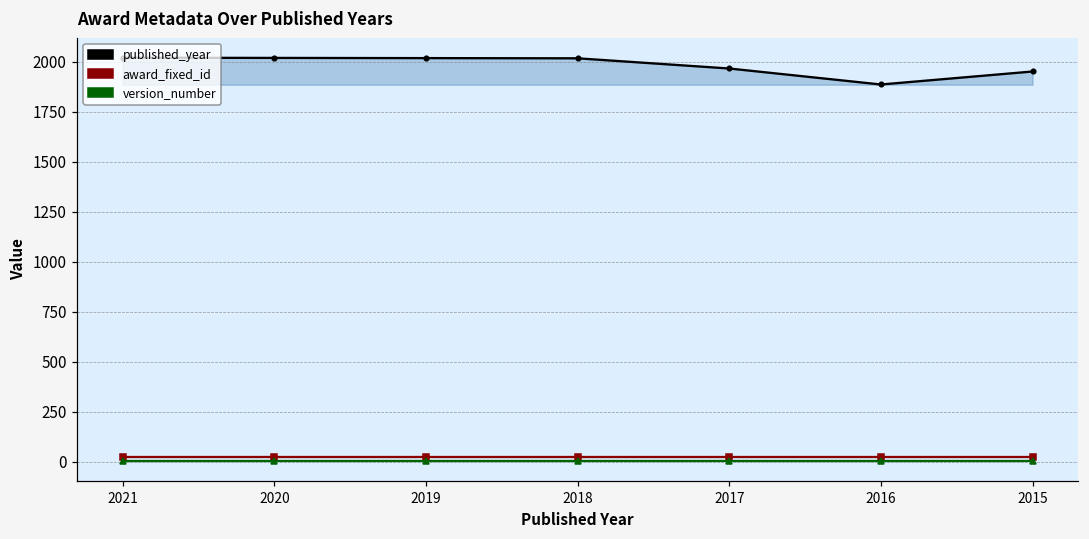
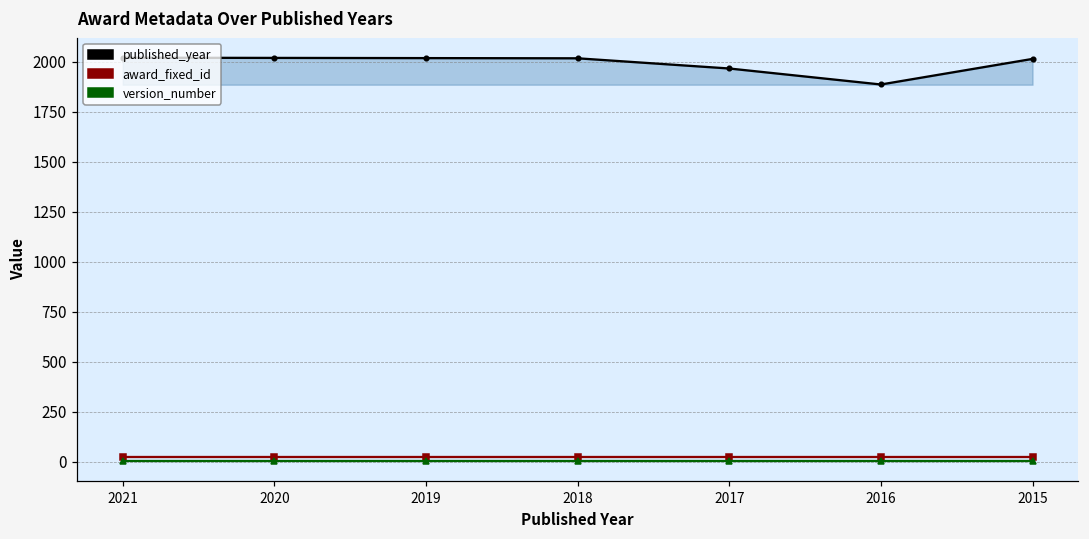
published_year, 2015: 1950 -> 2020
